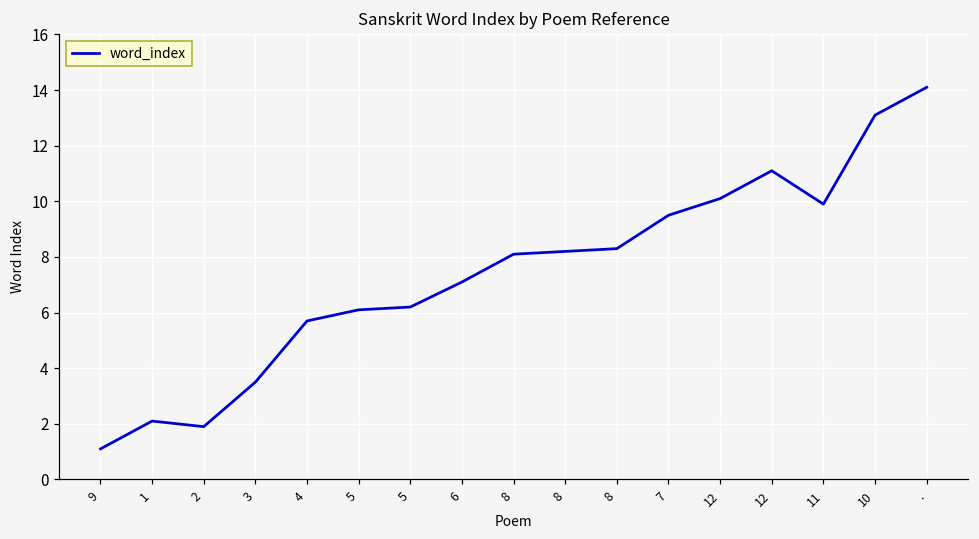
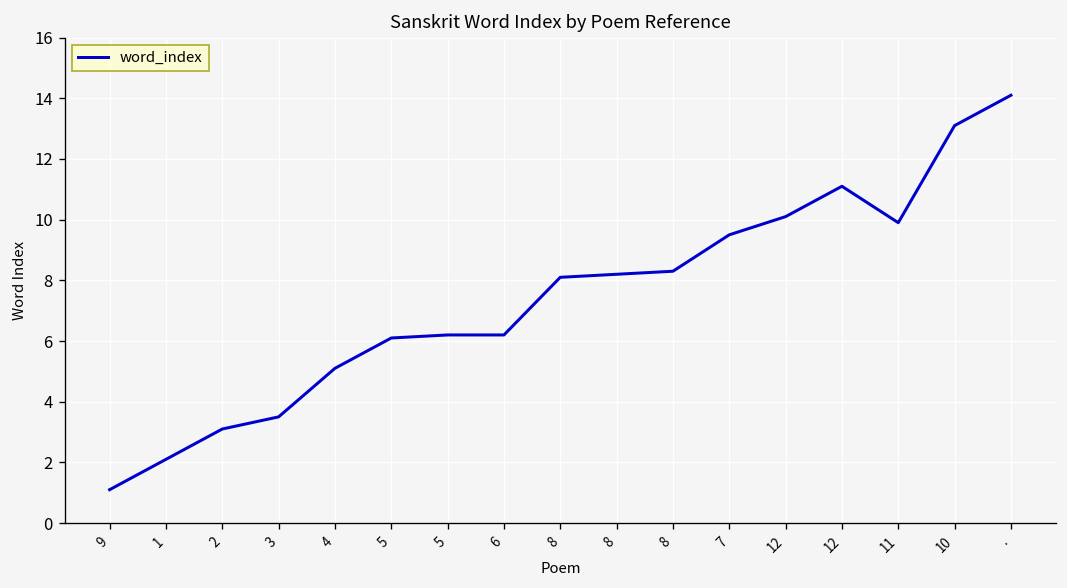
2: 1.9 -> 3.1
4: 5.7 -> 5.1
6: 7.1 -> 6.2
